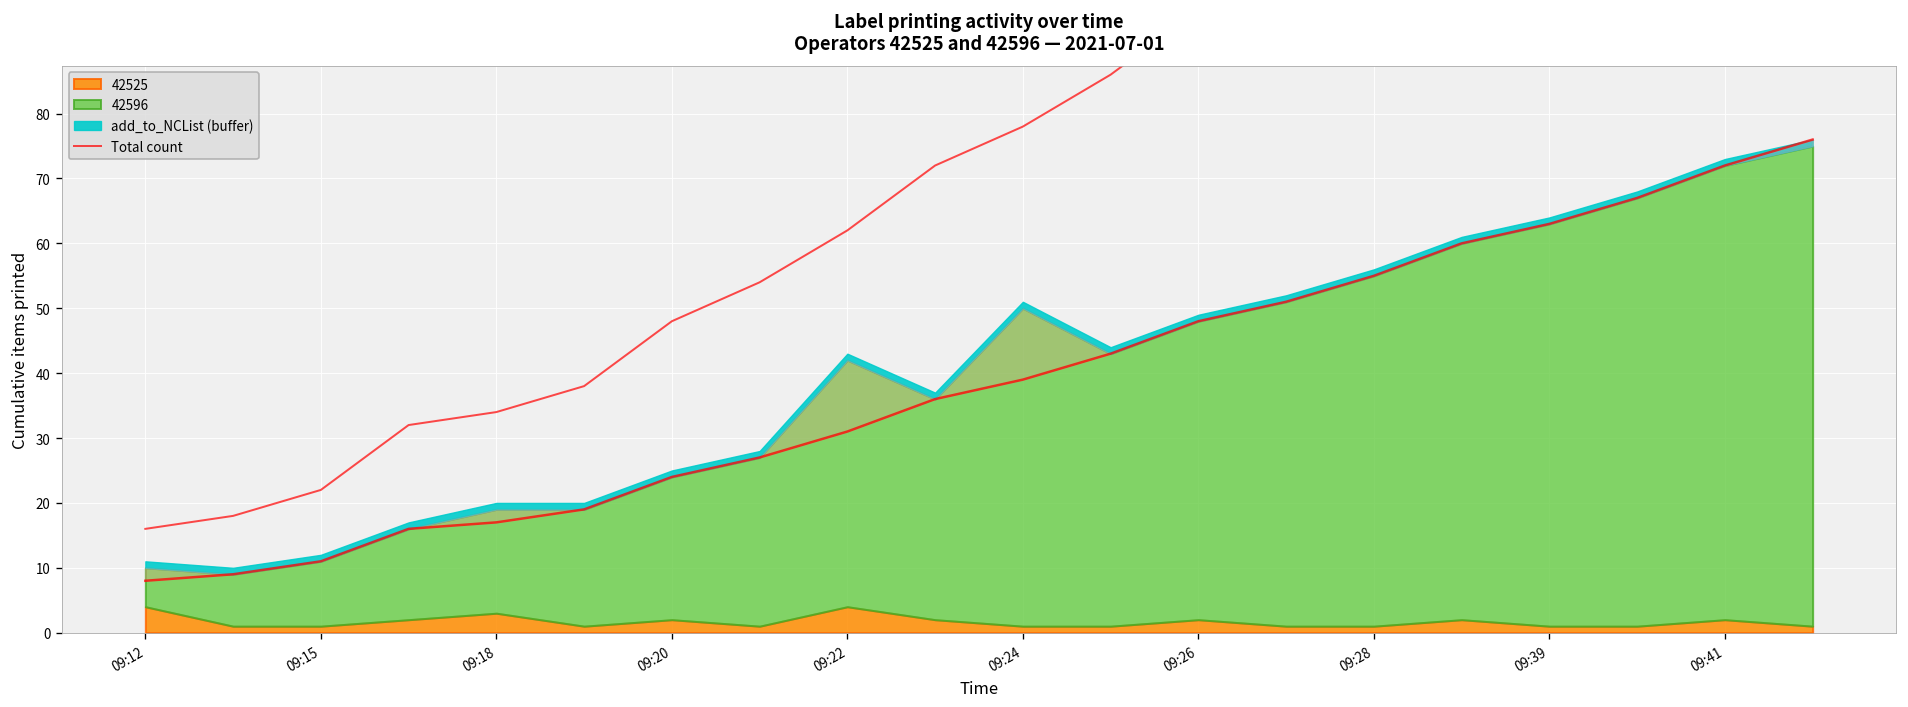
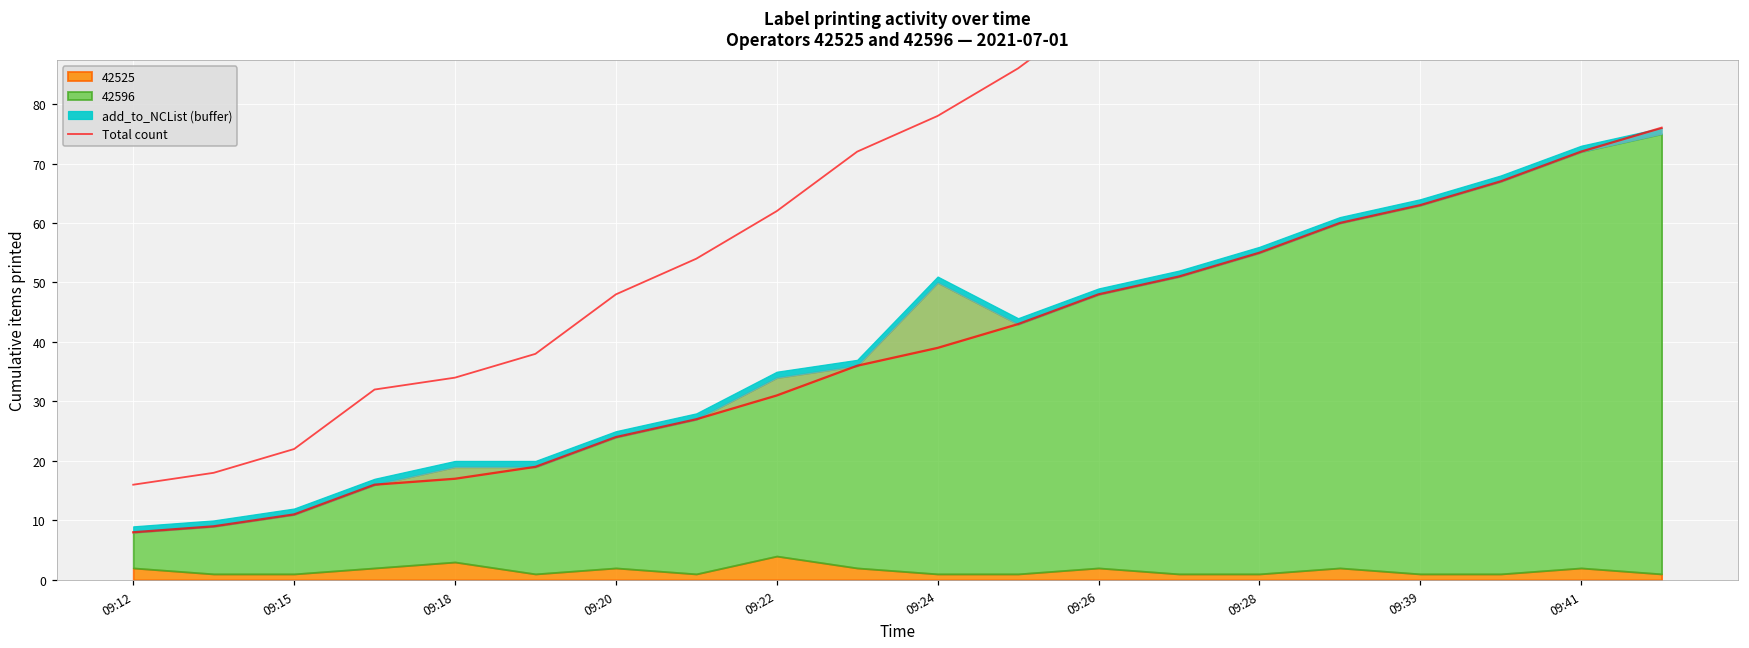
42525, 09:12: 4 -> 2
42596, 09:22: 38 -> 30
